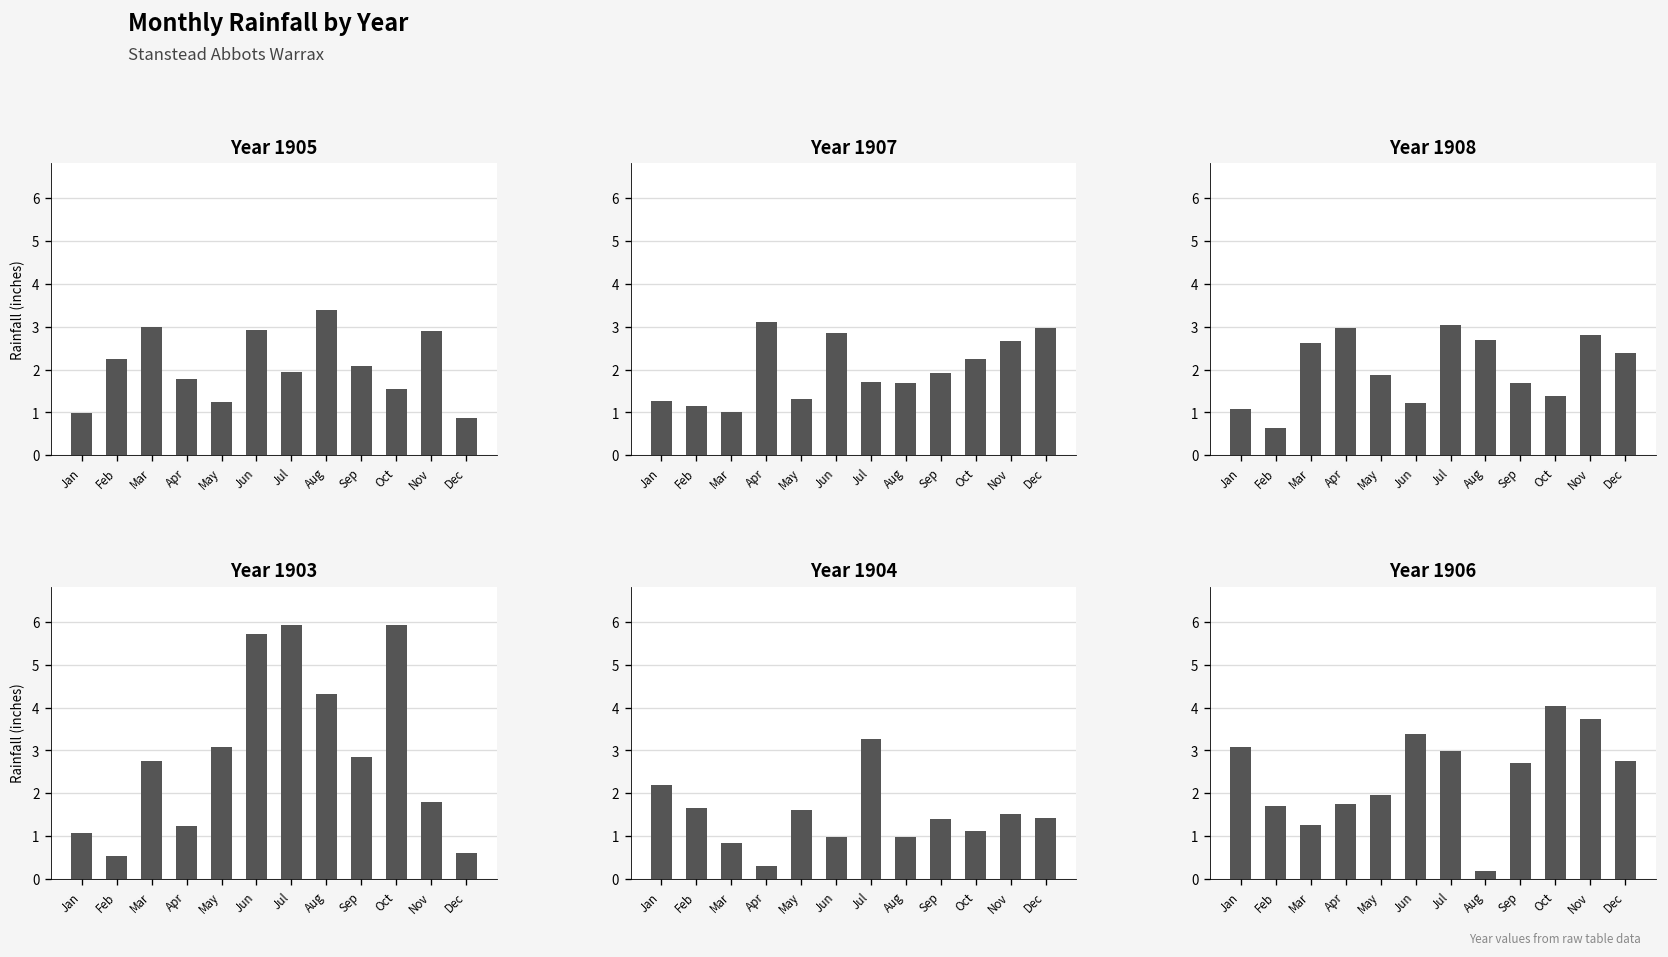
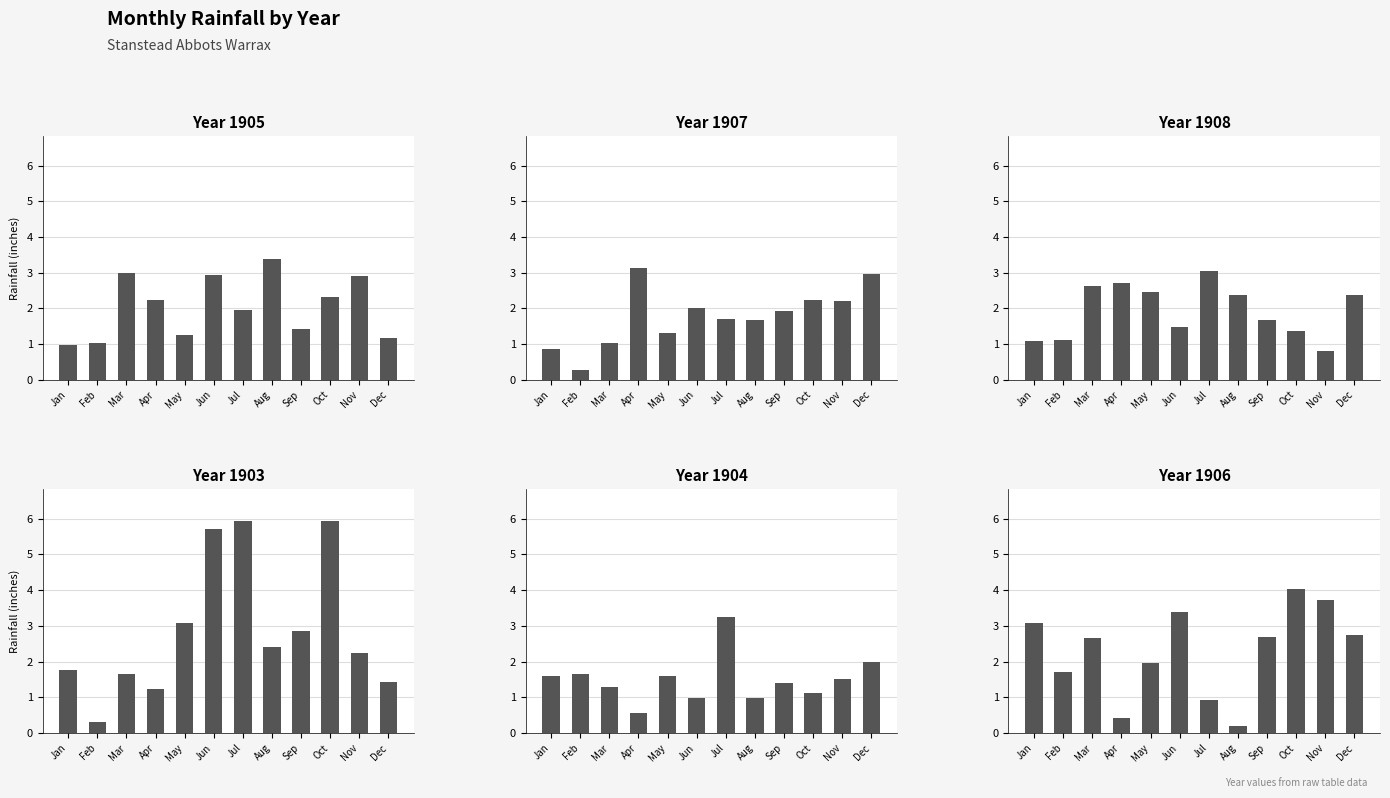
Year 1905, Feb: 2.2 -> 1.0
Year 1905, Apr: 1.8 -> 2.3
Year 1905, Sep: 2.1 -> 1.4
Year 1905, Oct: 1.6 -> 2.3
Year 1905, Dec: 0.9 -> 1.2
Year 1907, Jan: 1.3 -> 0.9
Year 1907, Feb: 1.1 -> 0.3
Year 1907, Jun: 2.9 -> 2.0
Year 1907, Nov: 2.7 -> 2.2
Year 1908, Feb: 0.6 -> 1.1
Year 1908, Apr: 3.0 -> 2.7
Year 1908, May: 1.9 -> 2.5
Year 1908, Jun: 1.2 -> 1.5
Year 1908, Aug: 2.7 -> 2.4
Year 1908, Nov: 2.8 -> 0.8
Year 1903, Jan: 1.1 -> 1.8
Year 1903, Feb: 0.5 -> 0.3
Year 1903, Mar: 2.8 -> 1.7
Year 1903, Aug: 4.3 -> 2.4
Year 1903, Nov: 1.8 -> 2.2
Year 1903, Dec: 0.6 -> 1.4
Year 1904, Jan: 2.2 -> 1.6
Year 1904, Mar: 0.9 -> 1.3
Year 1904, Apr: 0.3 -> 0.6
Year 1904, Dec: 1.4 -> 2.0
Year 1906, Mar: 1.3 -> 2.7
Year 1906, Apr: 1.7 -> 0.4
Year 1906, Jul: 3.0 -> 0.9
